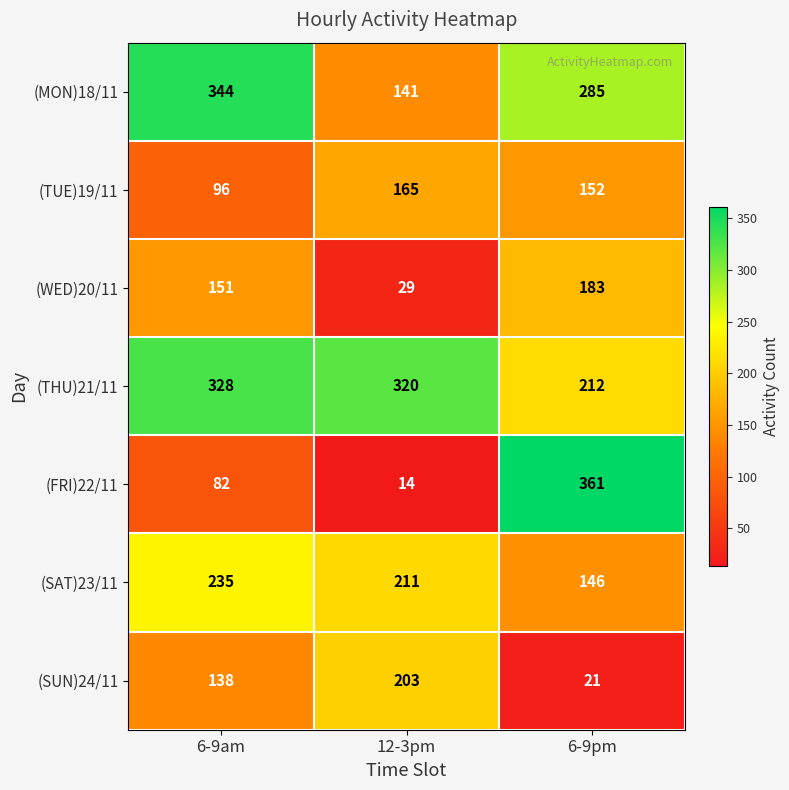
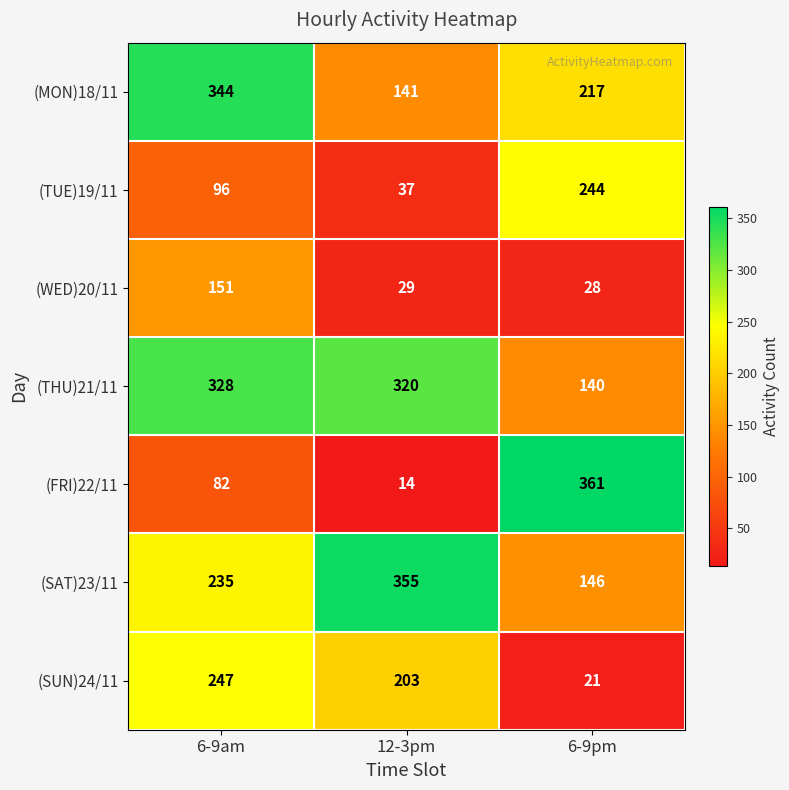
(MON)18/11, 6-9pm: 285 -> 217
(TUE)19/11, 12-3pm: 165 -> 37
(TUE)19/11, 6-9pm: 152 -> 244
(WED)20/11, 6-9pm: 183 -> 28
(THU)21/11, 6-9pm: 212 -> 140
(SAT)23/11, 12-3pm: 211 -> 355
(SUN)24/11, 6-9am: 138 -> 247
